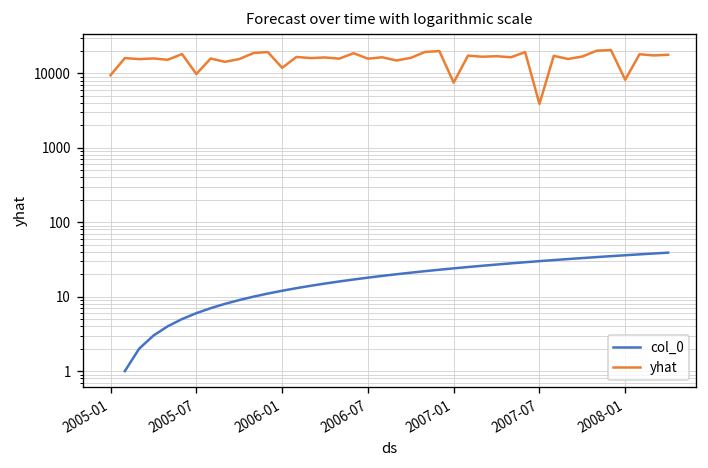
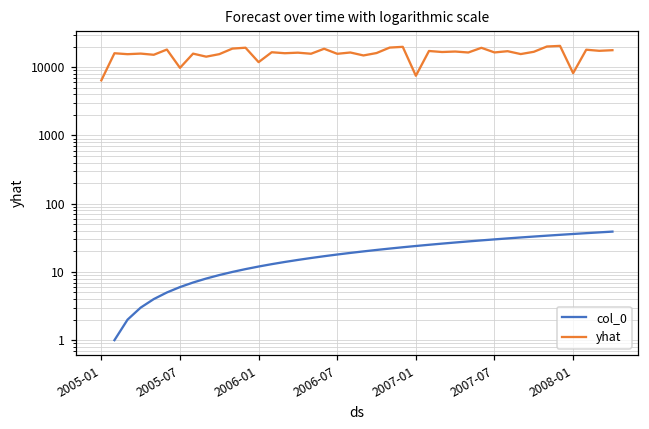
yhat, 2005-01: 9000 -> 6000
yhat, 2007-07: 4000 -> 16000
